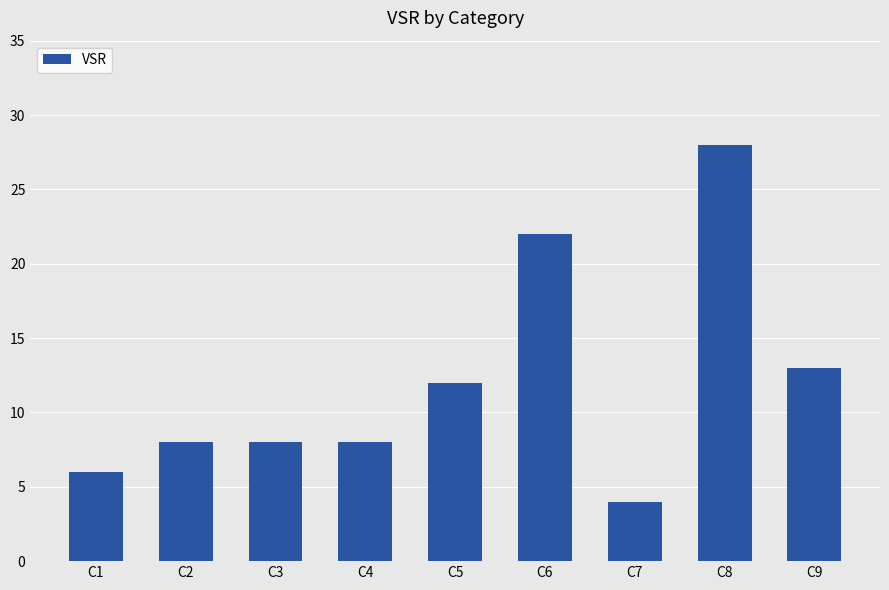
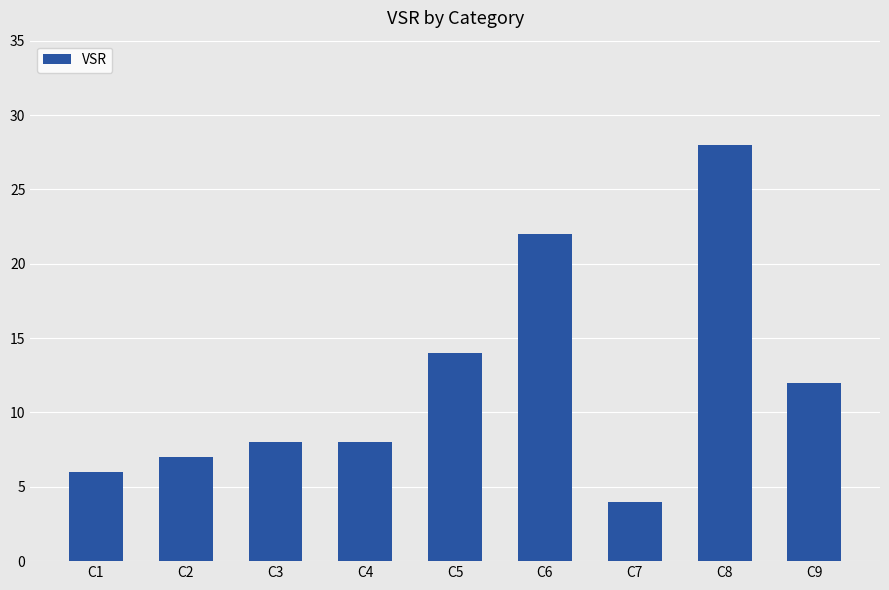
C2: 8 -> 7
C5: 12 -> 14
C9: 13 -> 12
